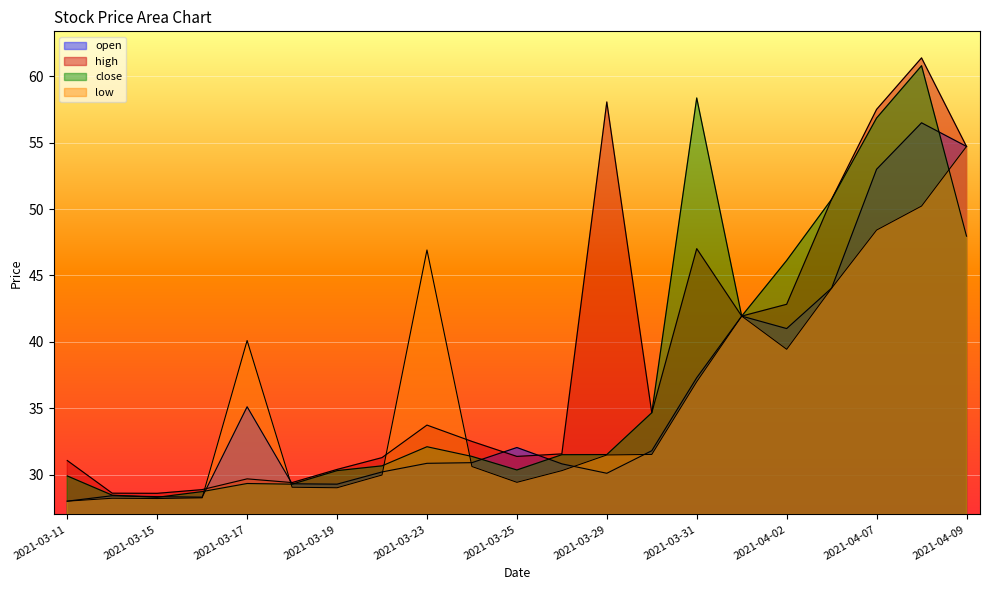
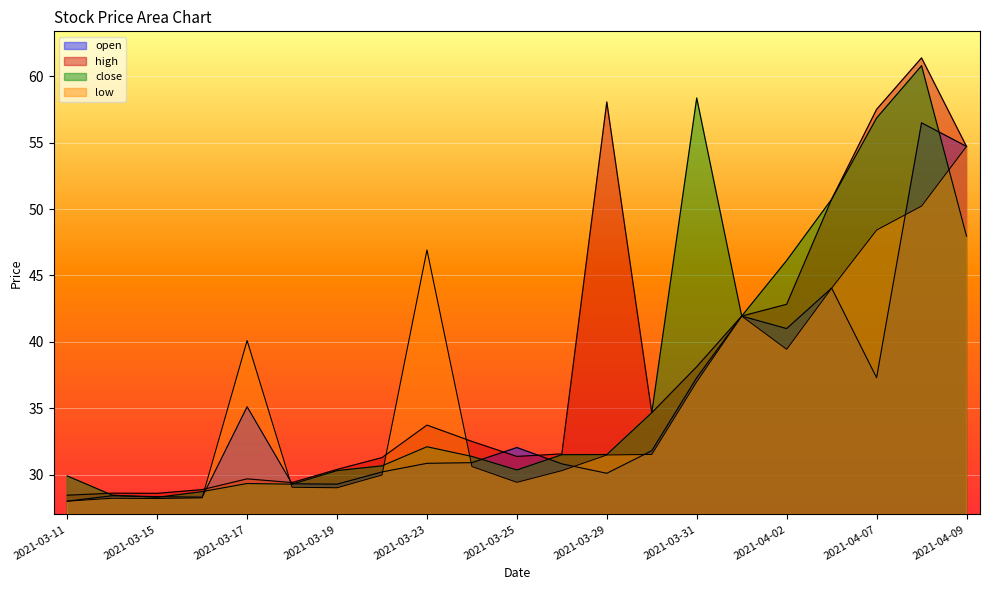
high, 2021-03-11: 31.1 -> 28.5
high, 2021-03-31: 47.0 -> 38.1
open, 2021-04-07: 53.0 -> 37.3
